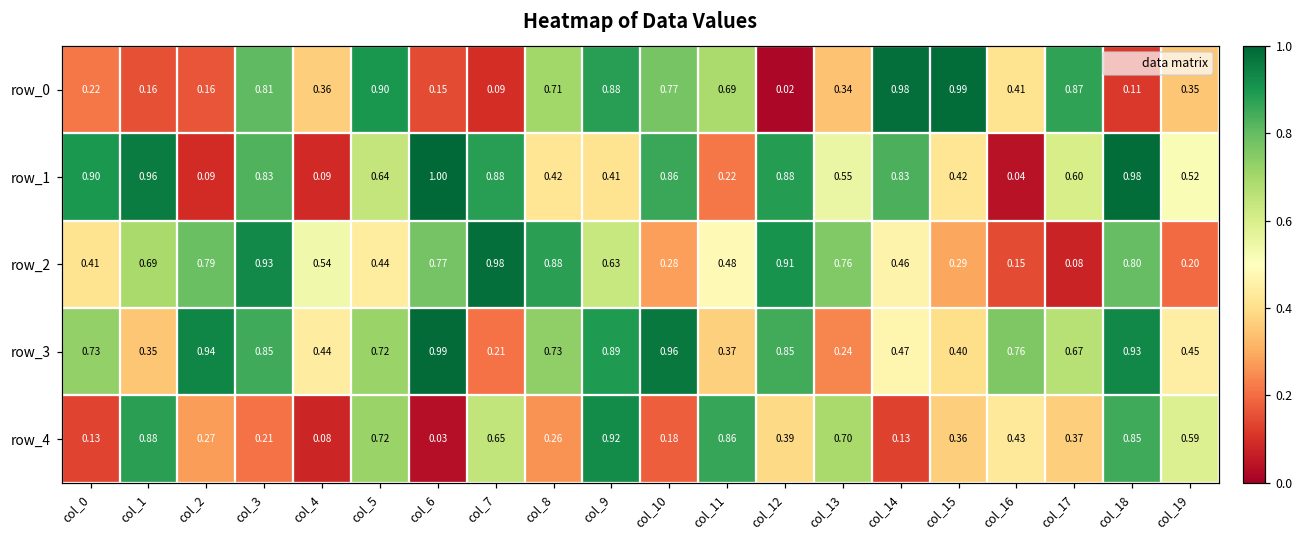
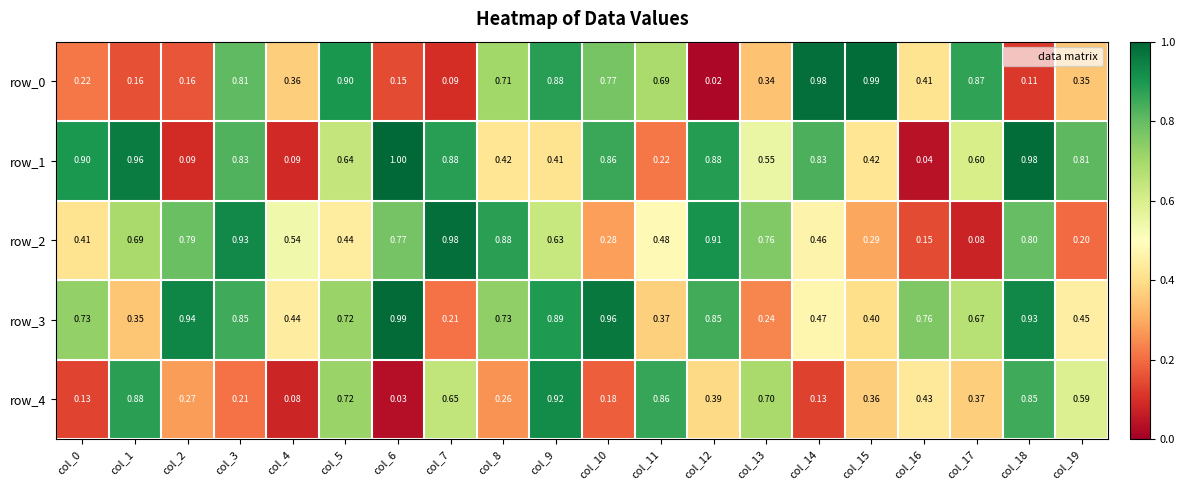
row_1, col_19: 0.52 -> 0.81
